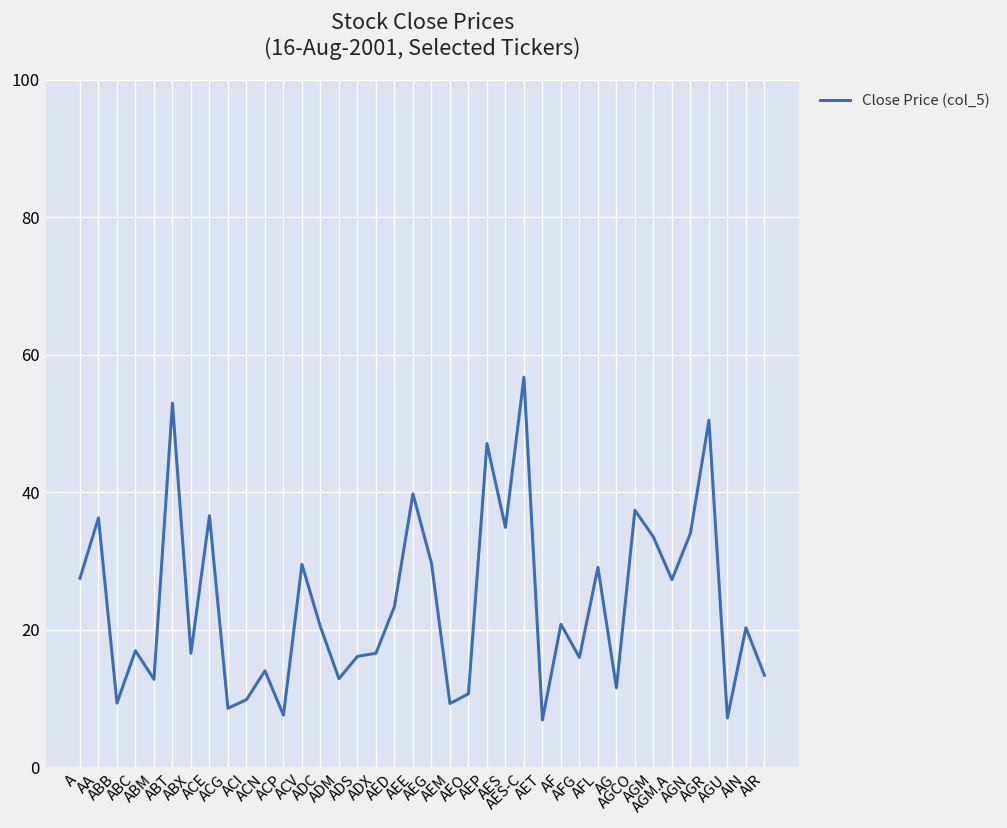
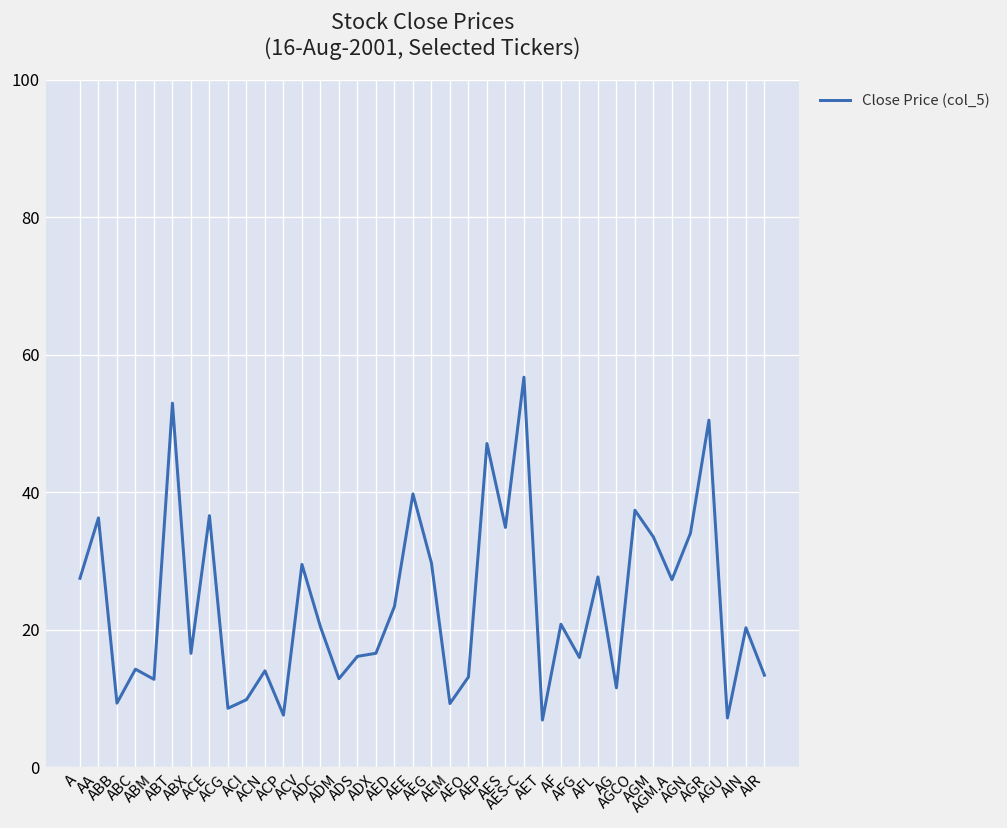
ABC: 17 -> 14
AEO: 11 -> 13
AFL: 29 -> 28
